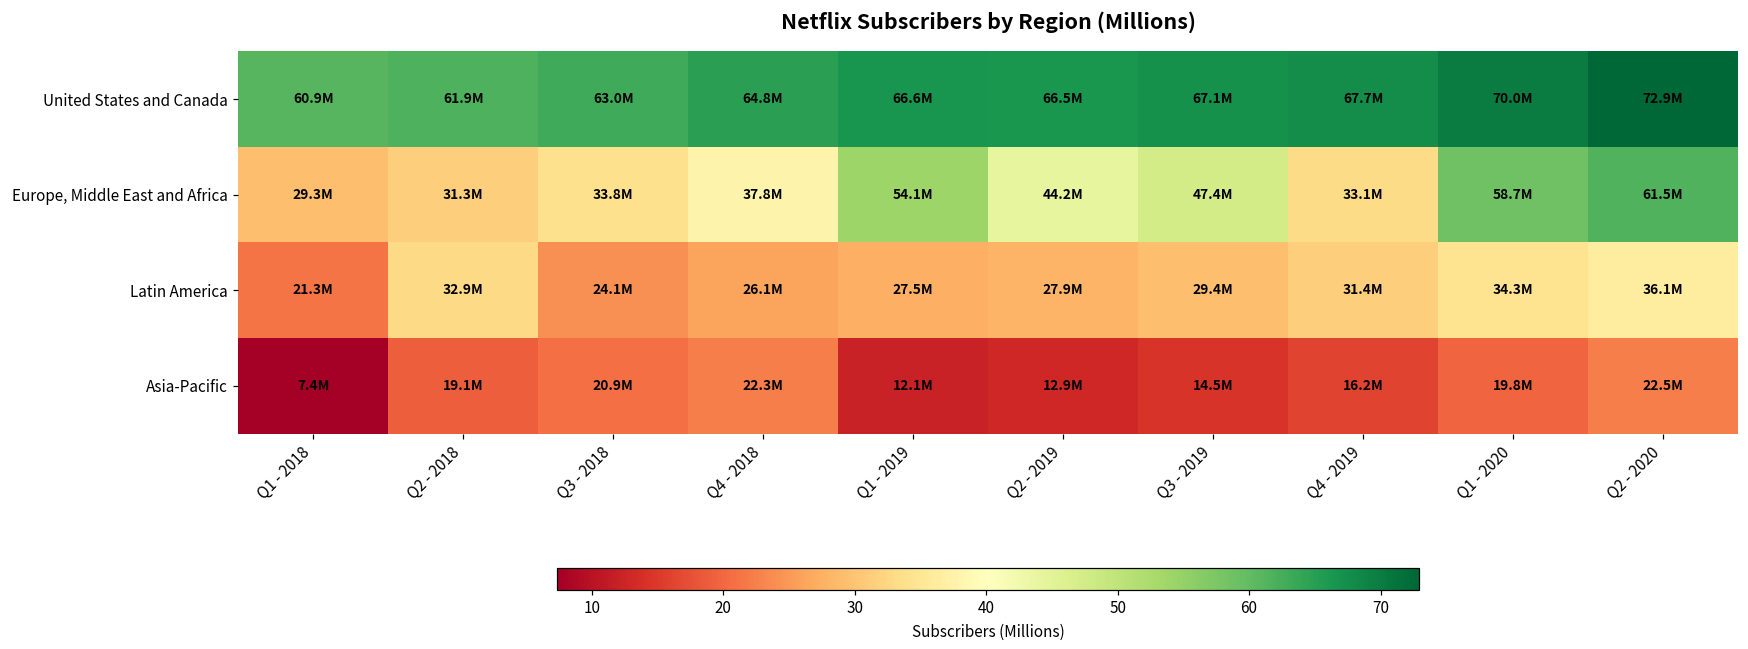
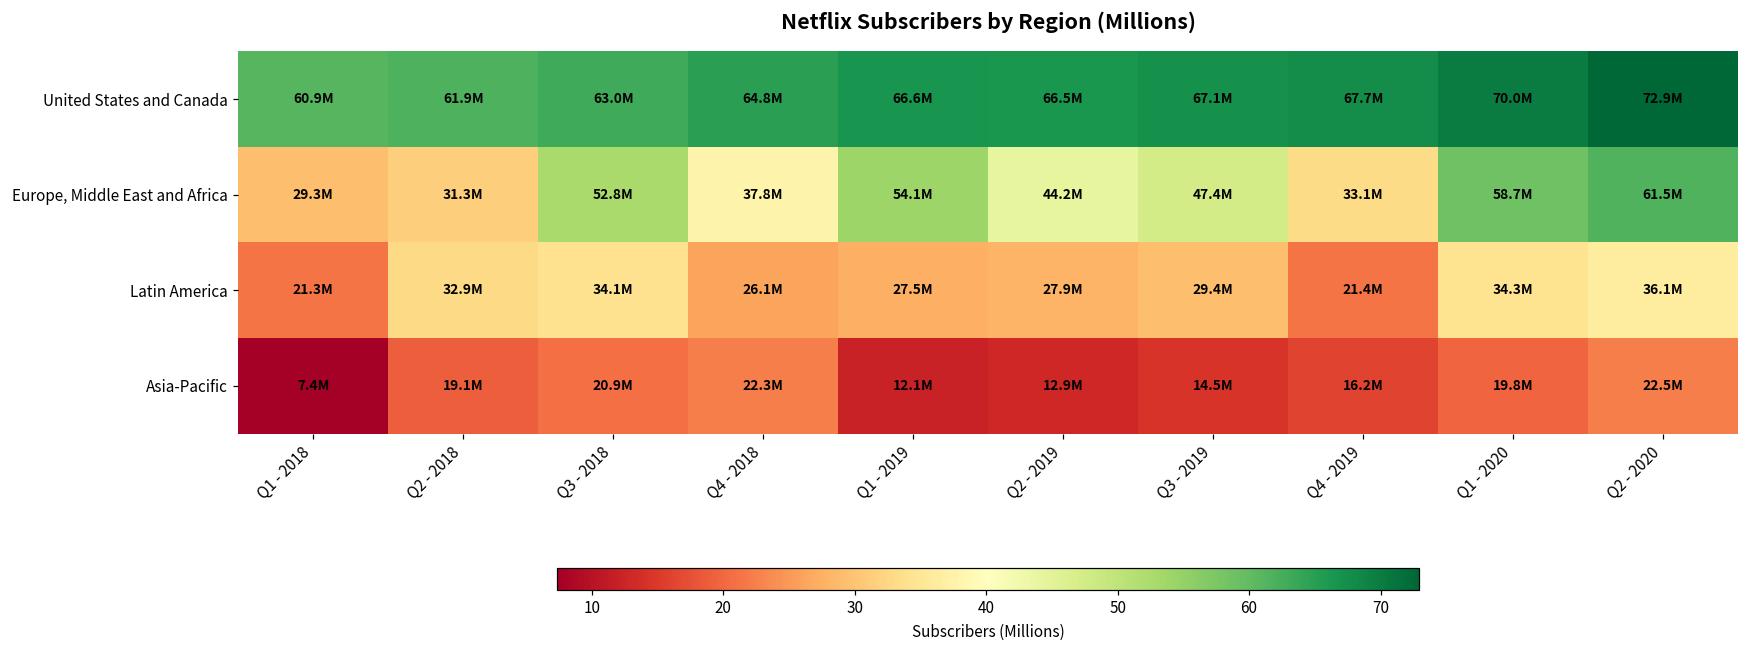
Europe, Middle East and Africa, Q3 - 2018: 33.8M -> 52.8M
Latin America, Q3 - 2018: 24.1M -> 34.1M
Latin America, Q4 - 2019: 31.4M -> 21.4M
